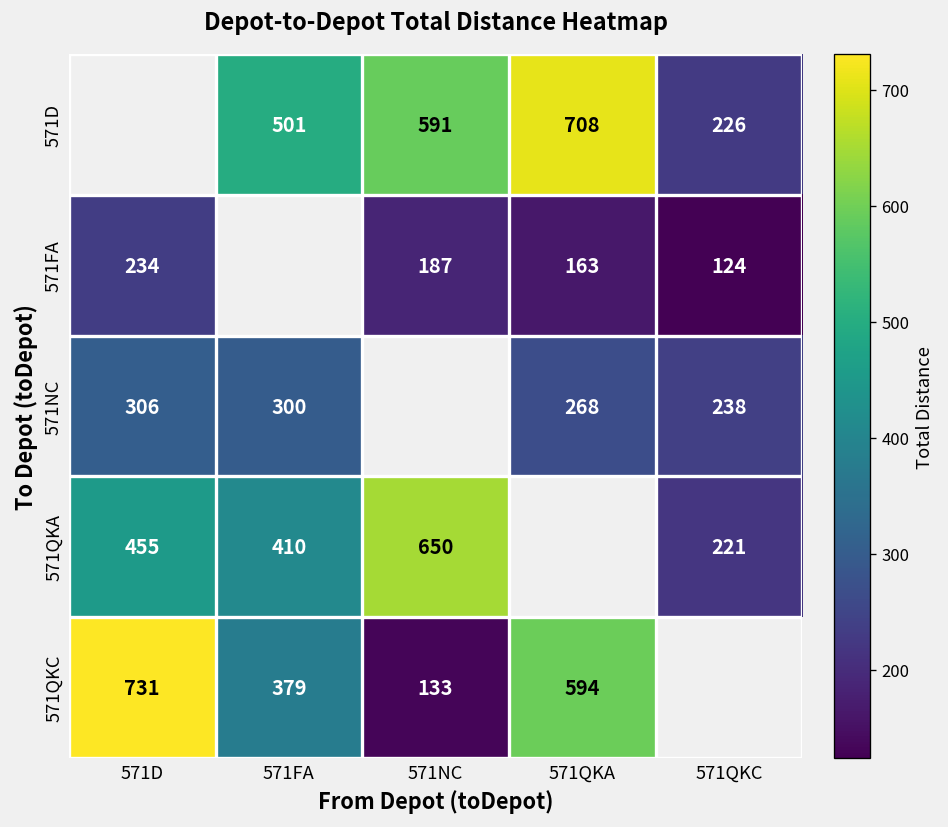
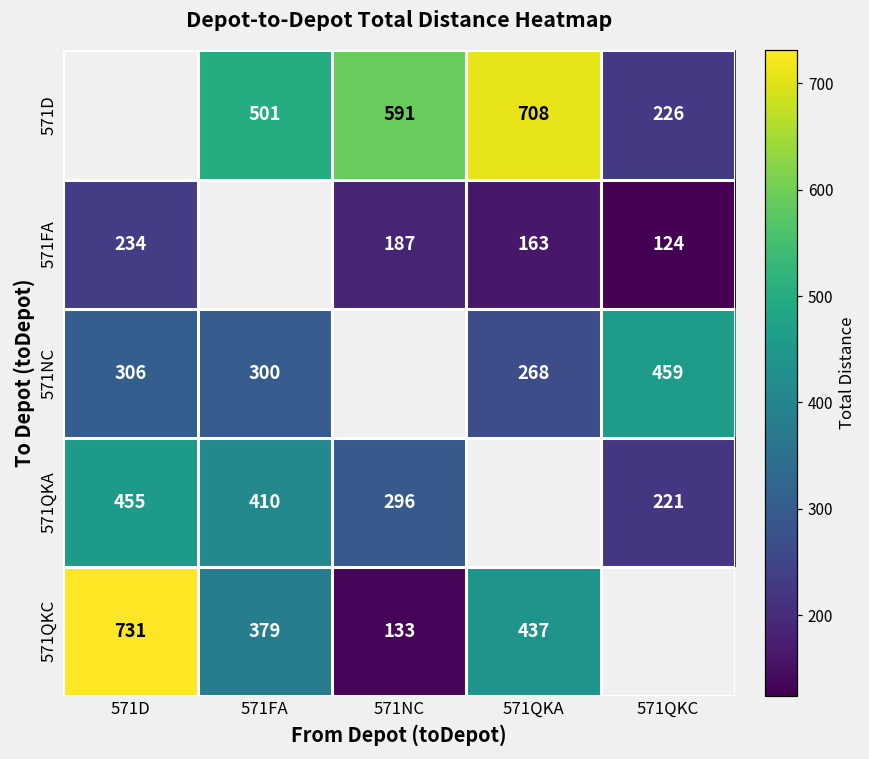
571NC, 571QKC: 238 -> 459
571QKA, 571NC: 650 -> 296
571QKC, 571QKA: 594 -> 437
